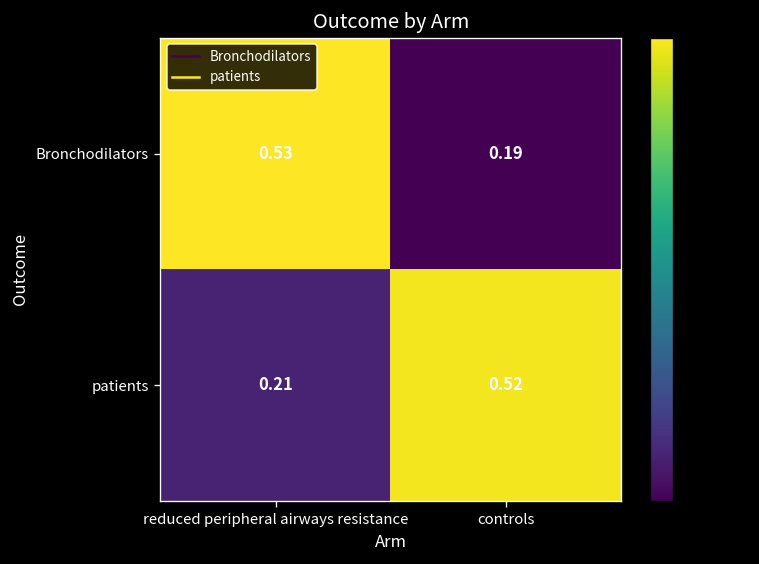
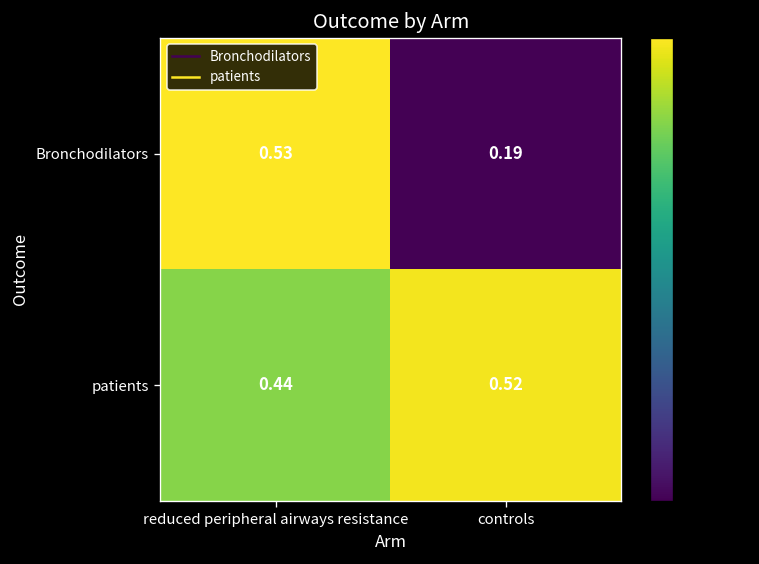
patients, reduced peripheral airways resistance: 0.21 -> 0.44
